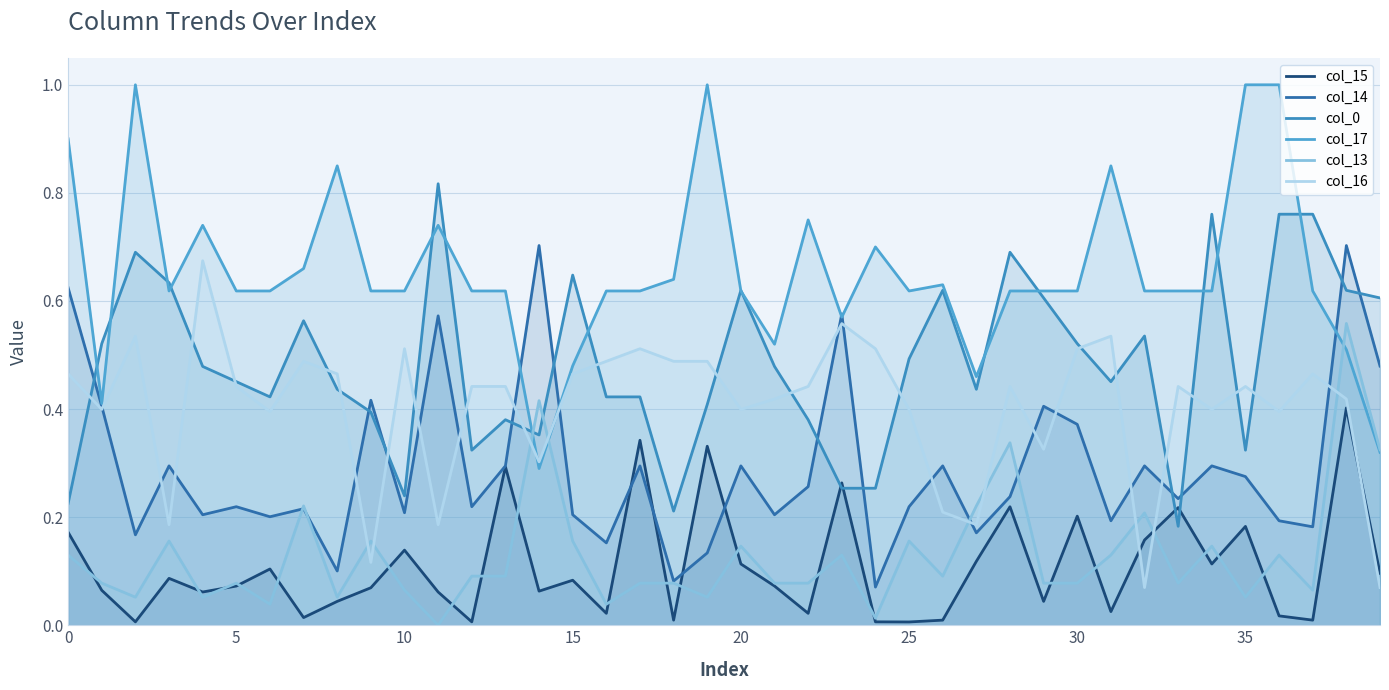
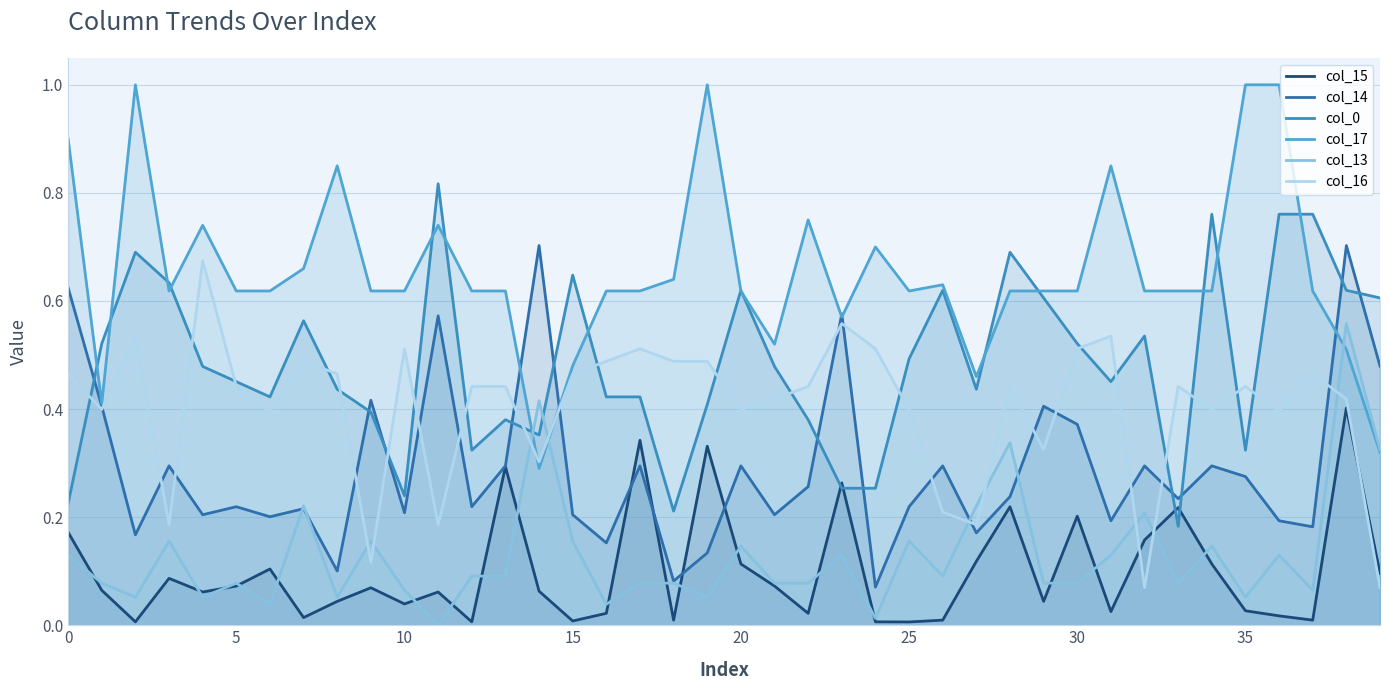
col_15, 10: 0.14 -> 0.04
col_15, 15: 0.08 -> 0.01
col_15, 35: 0.18 -> 0.03
